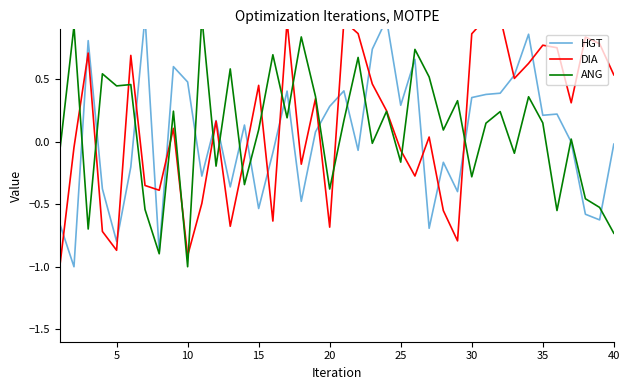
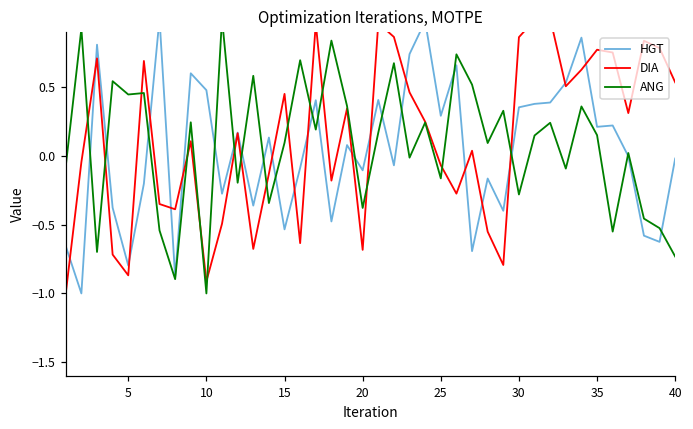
HGT, 20: 0.28 -> -0.10
